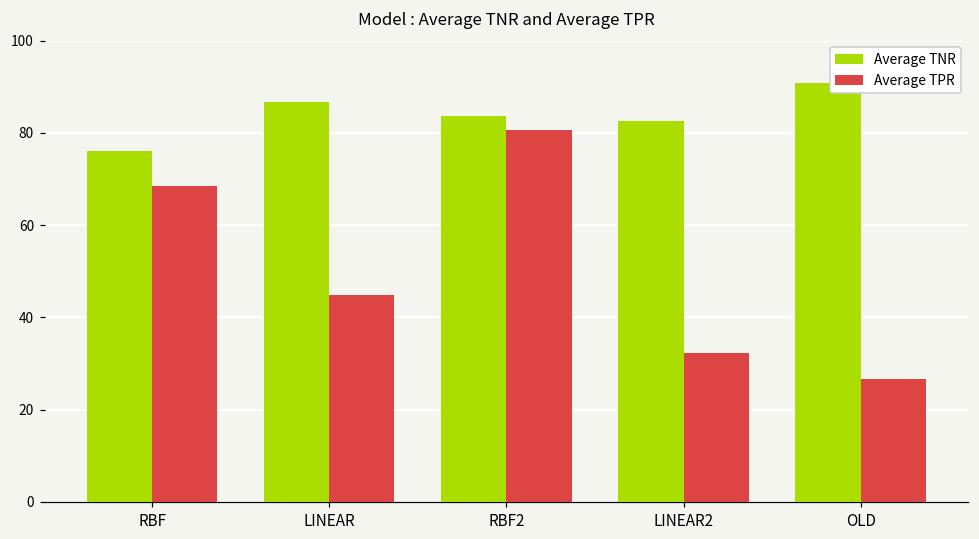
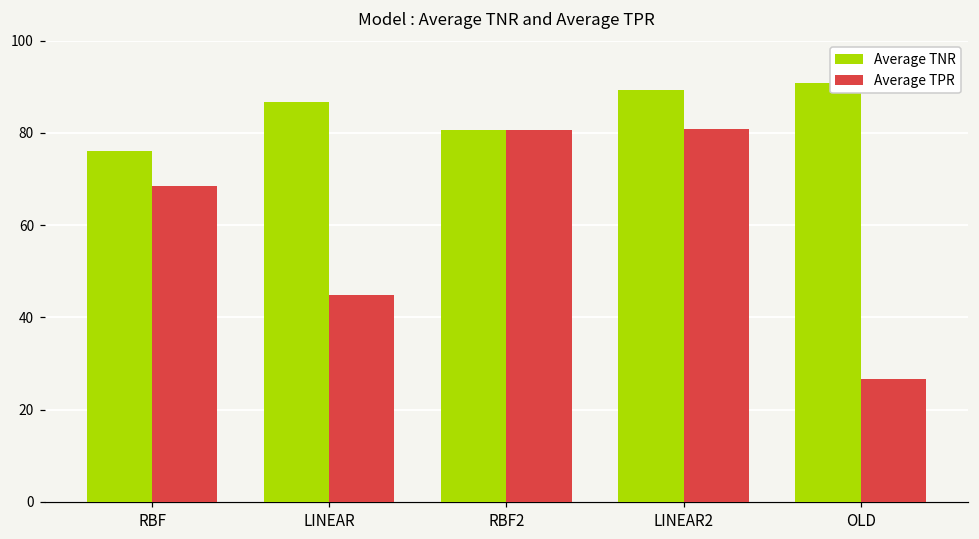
Average TNR, RBF2: 84 -> 81
Average TNR, LINEAR2: 83 -> 89
Average TPR, LINEAR2: 32 -> 81
